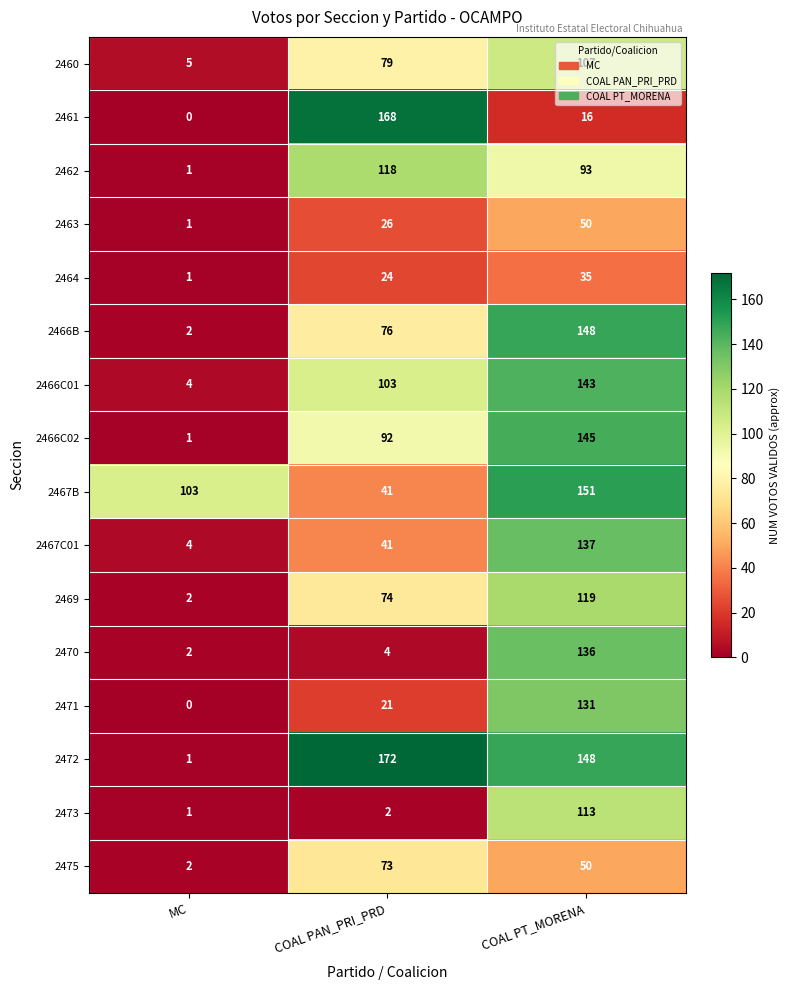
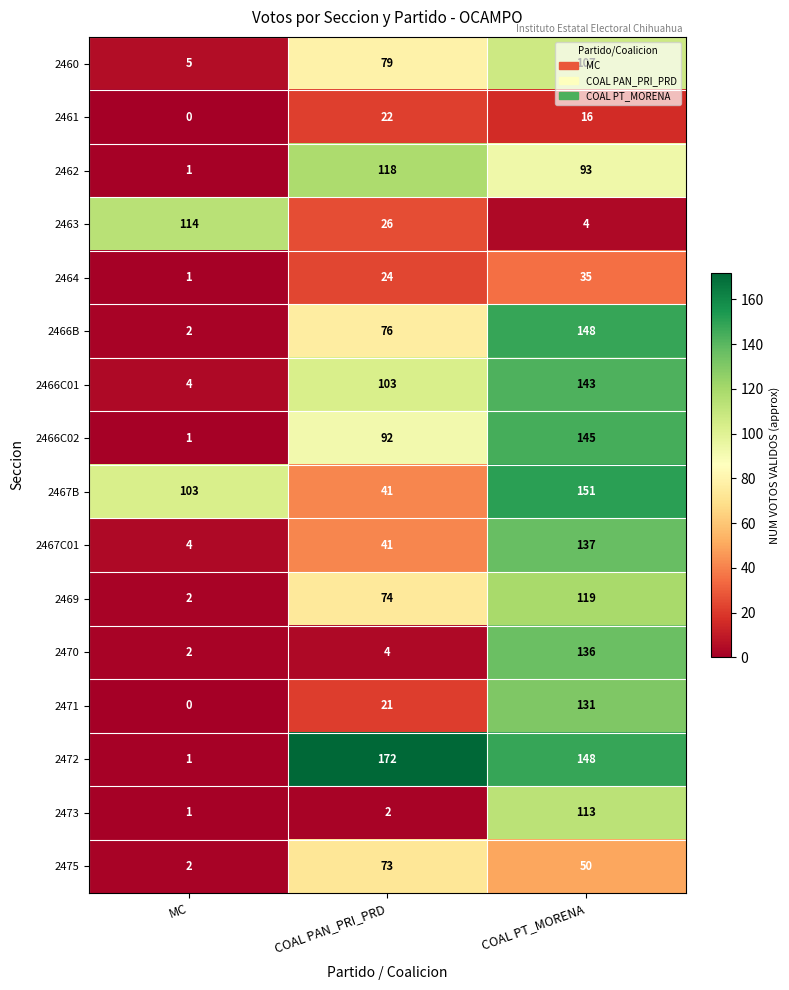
2461, COAL PAN_PRI_PRD: 168 -> 22
2463, MC: 1 -> 114
2463, COAL PT_MORENA: 50 -> 4
